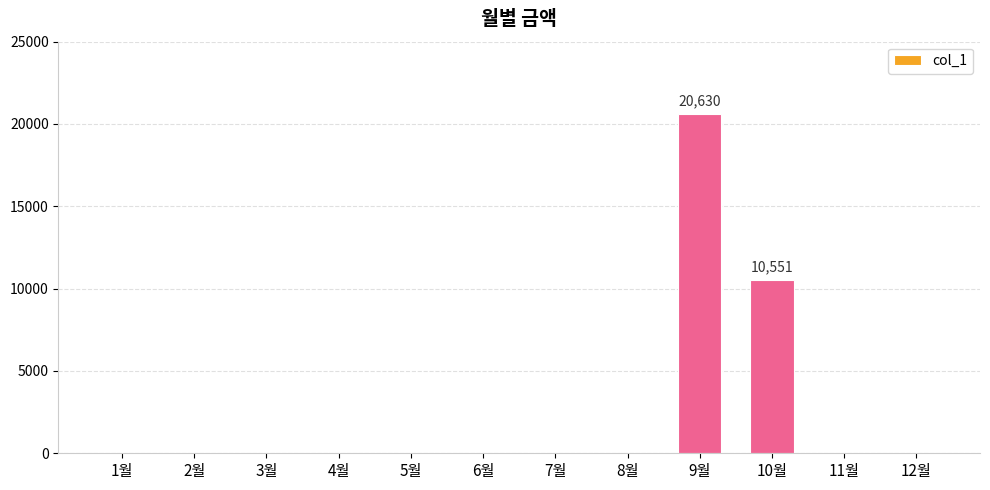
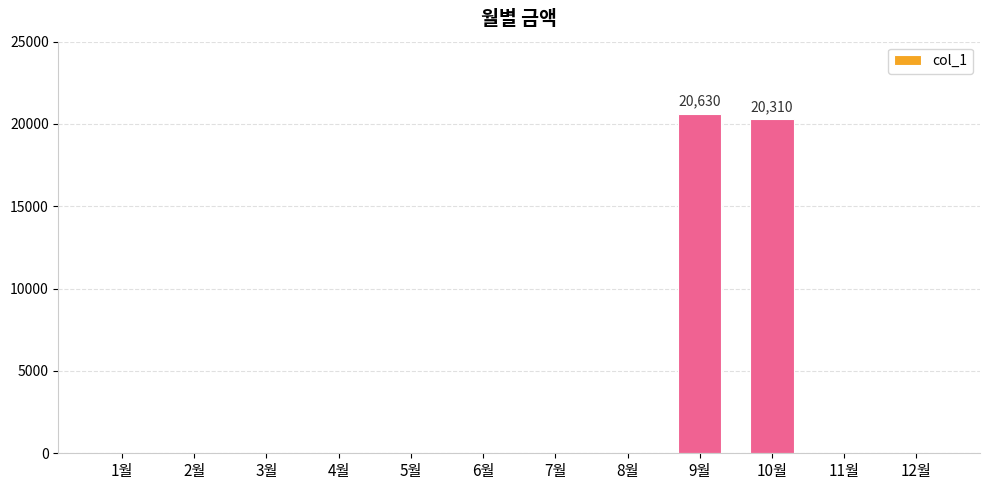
10월: 10,551 -> 20,310
